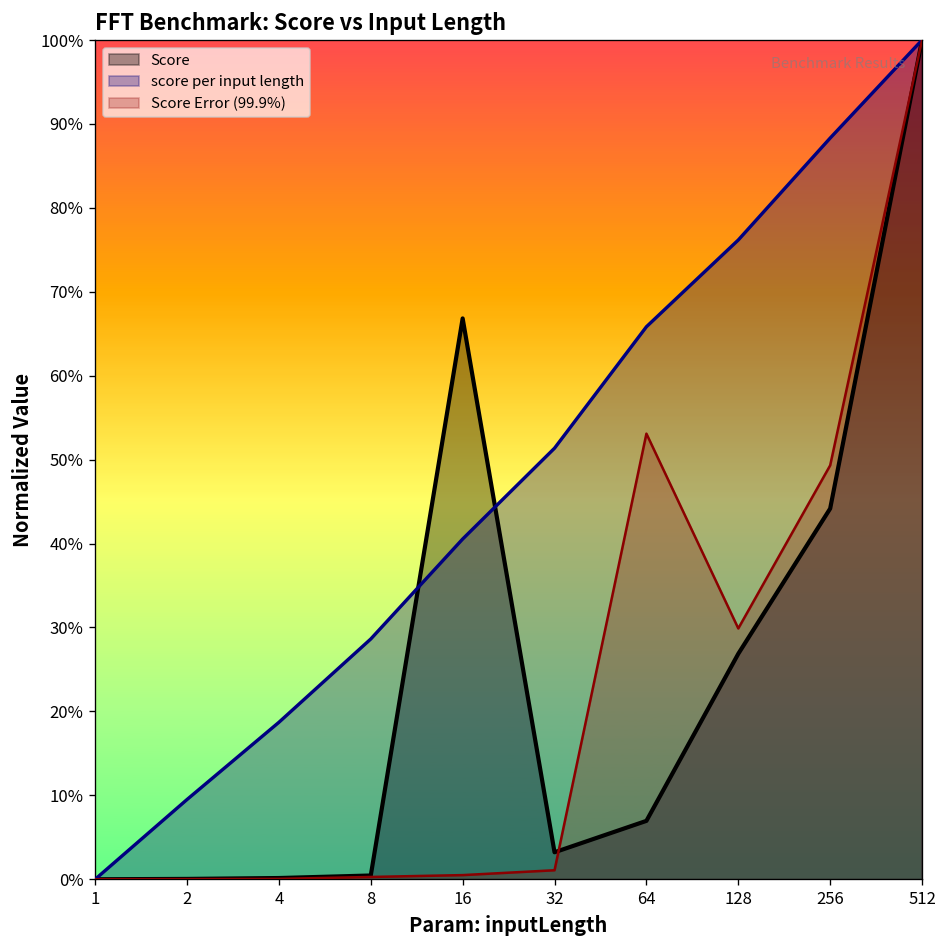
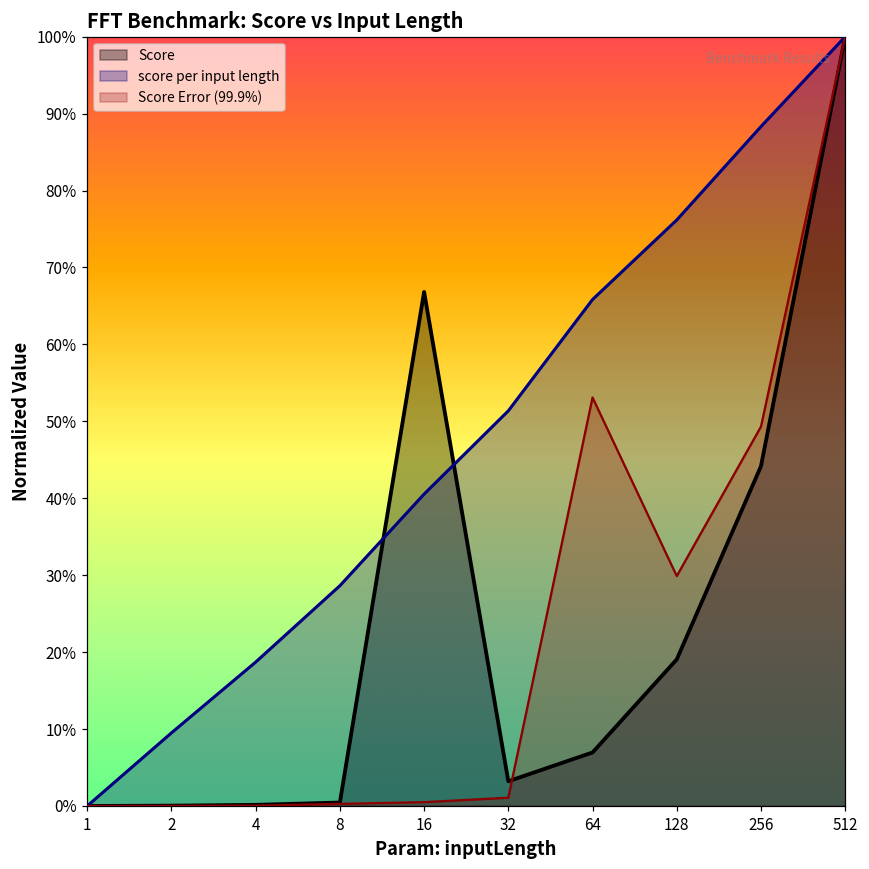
Score, 128: 27% -> 19%
